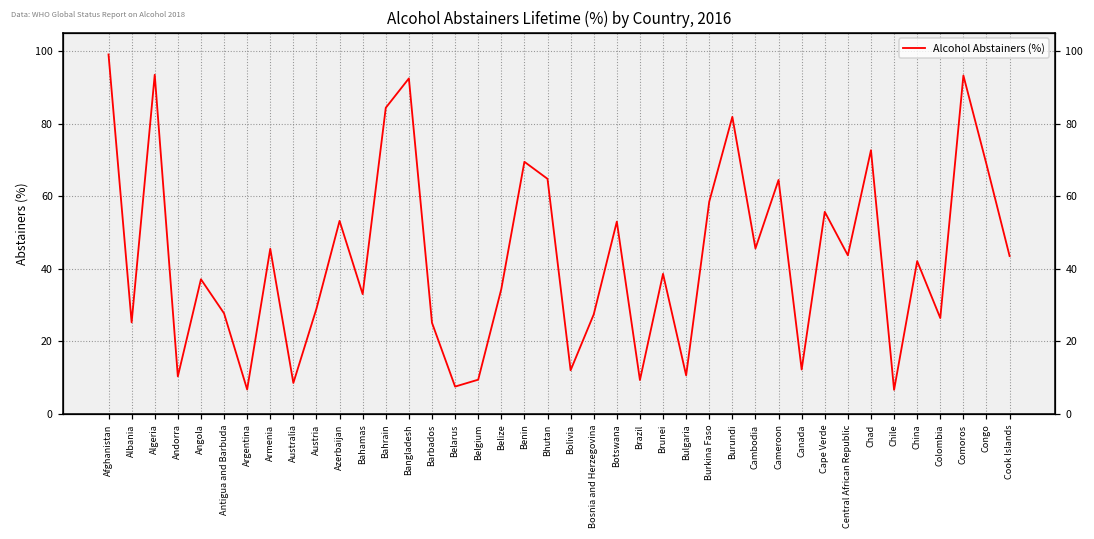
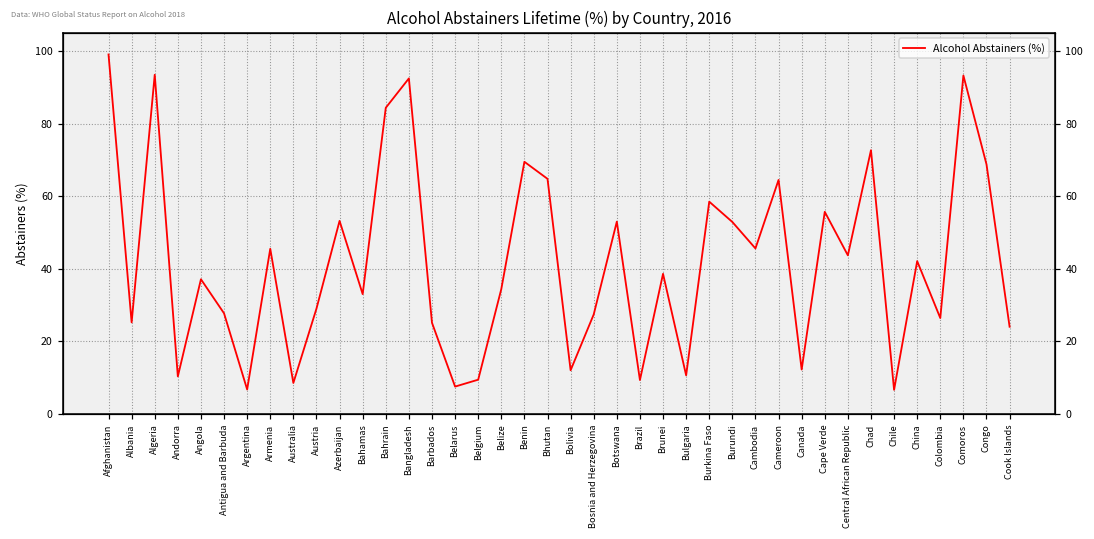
Burundi: 82 -> 53
Cook Islands: 44 -> 24
